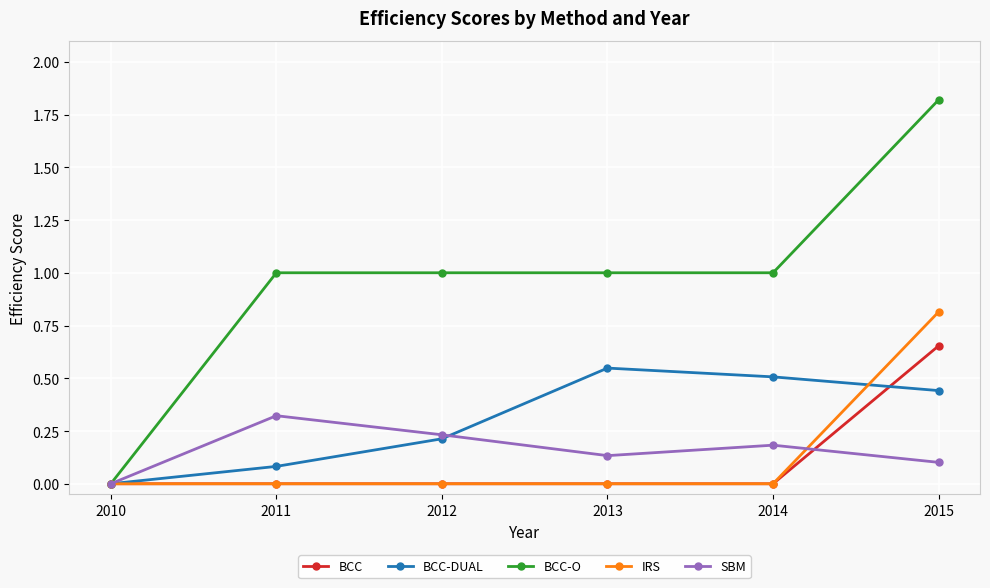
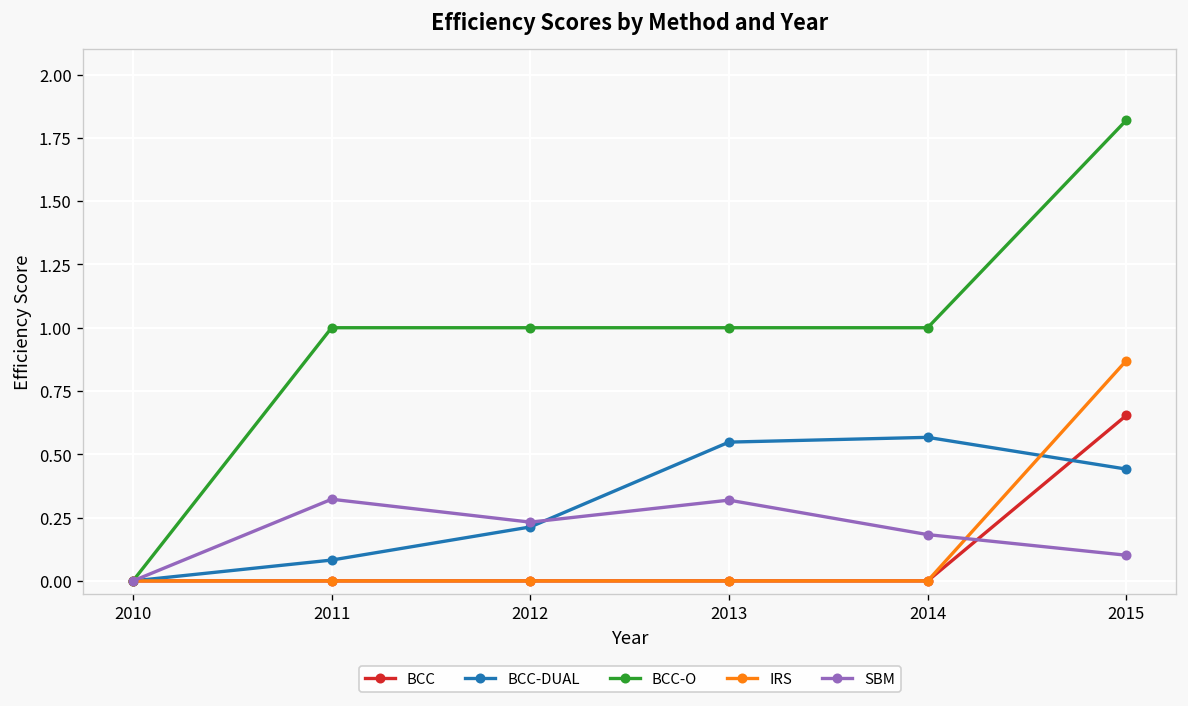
SBM, 2013: 0.13 -> 0.32
BCC-DUAL, 2014: 0.51 -> 0.57
IRS, 2015: 0.81 -> 0.87
